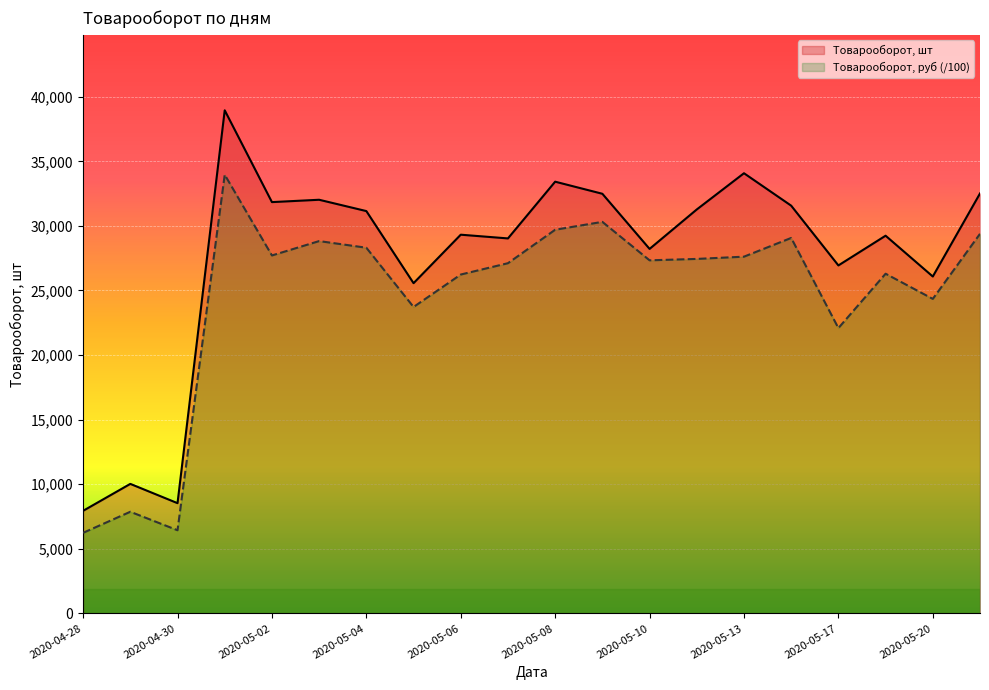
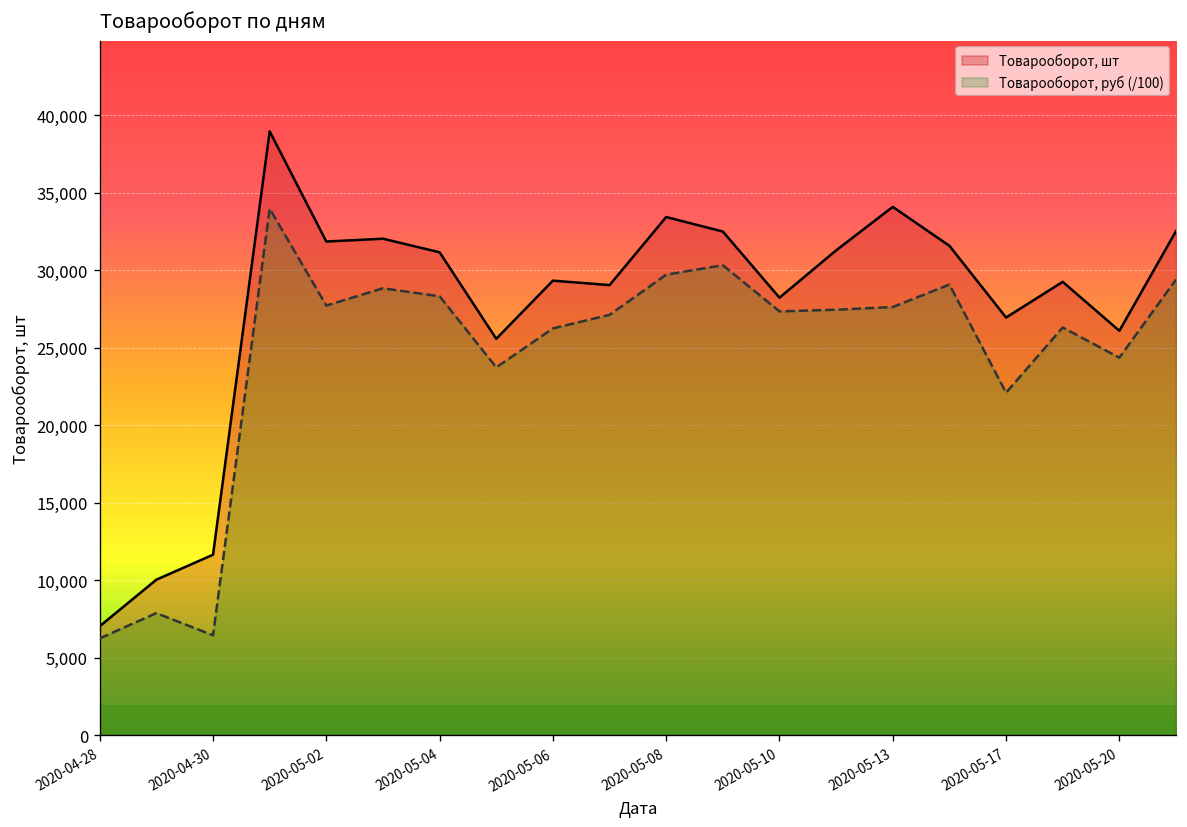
Товарооборот, шт, 2020-04-28: 7,900 -> 7,000
Товарооборот, шт, 2020-04-30: 8,500 -> 11,600
